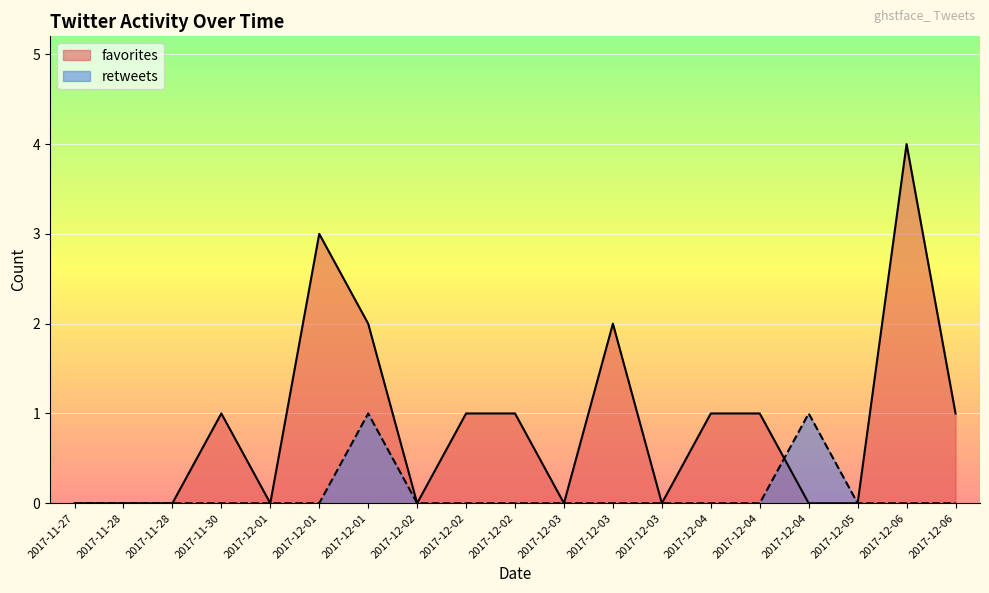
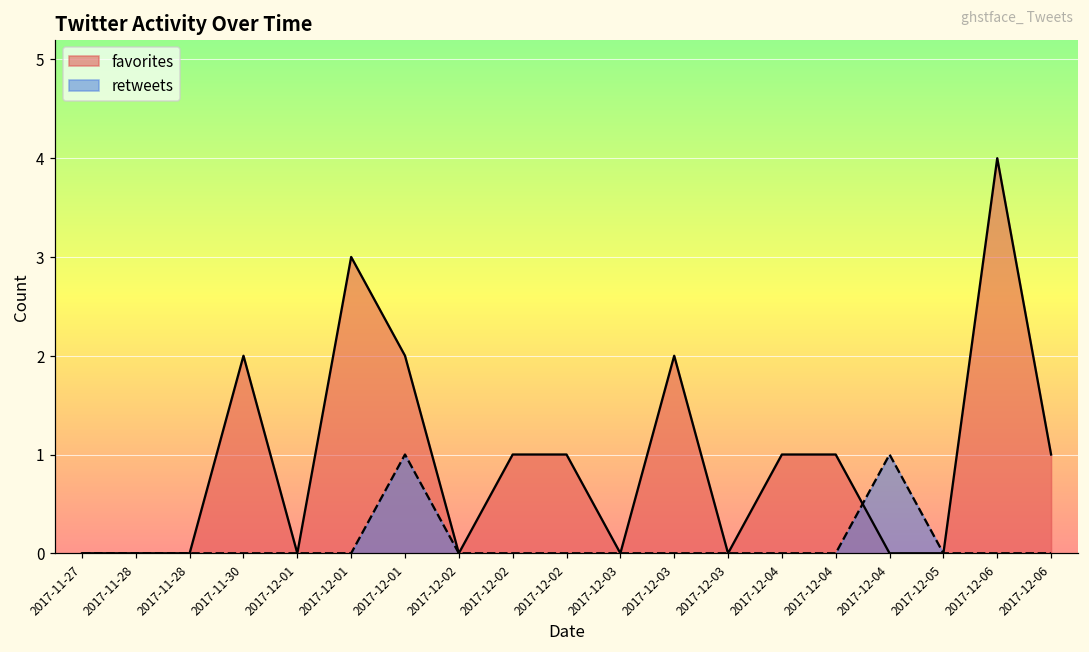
favorites, 2017-11-30: 1 -> 2
